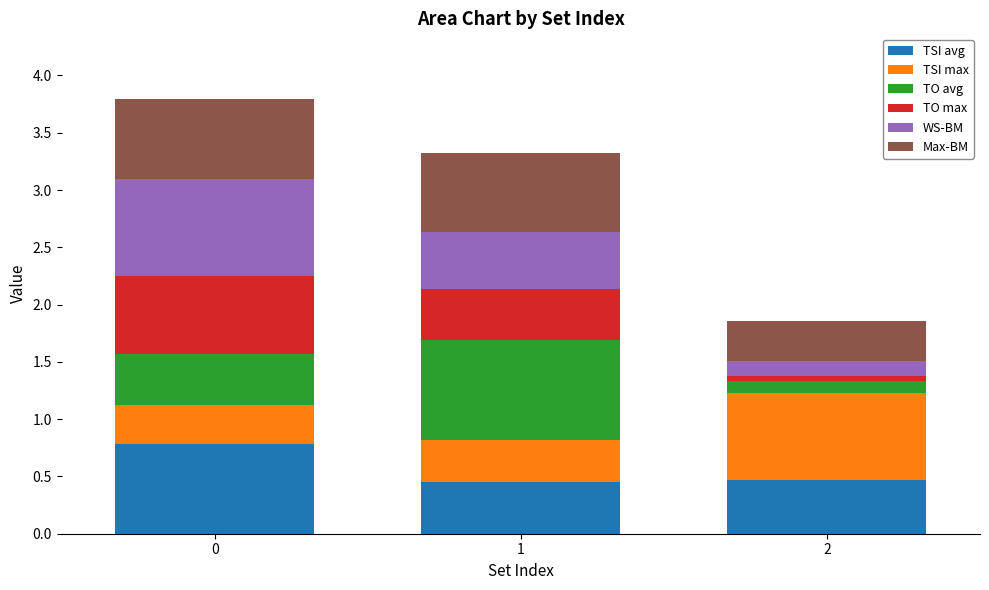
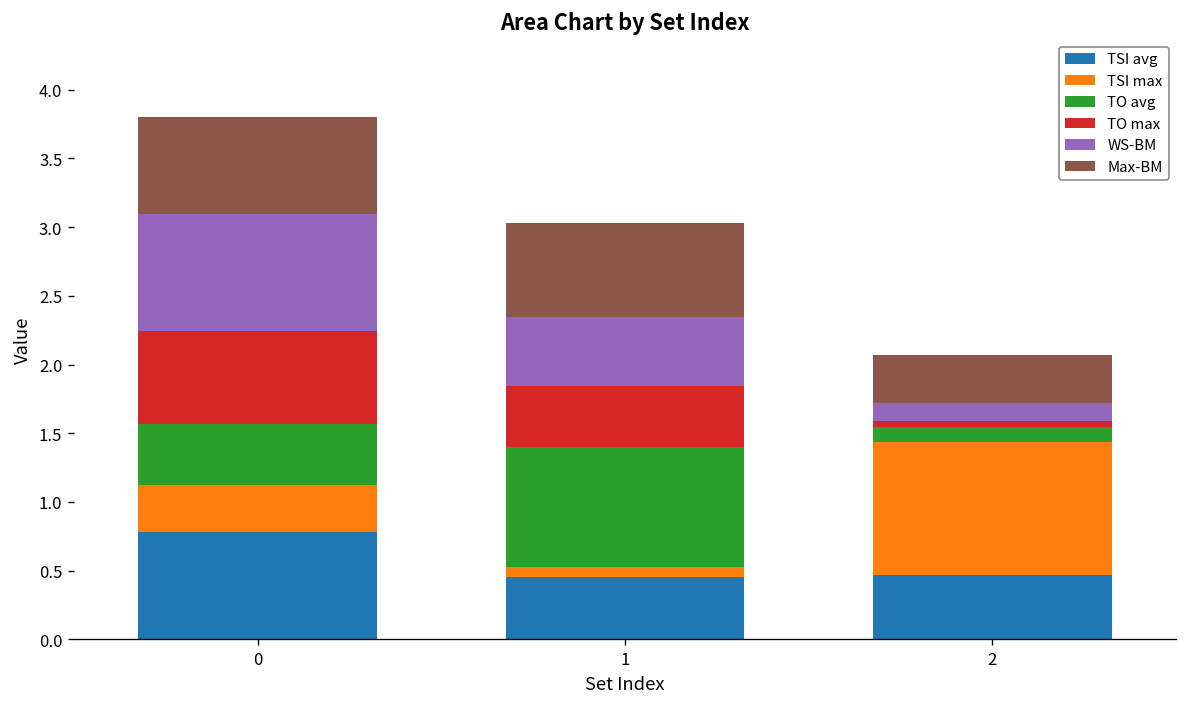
TSI max, 1: 0.36 -> 0.07
TSI max, 2: 0.76 -> 0.97
